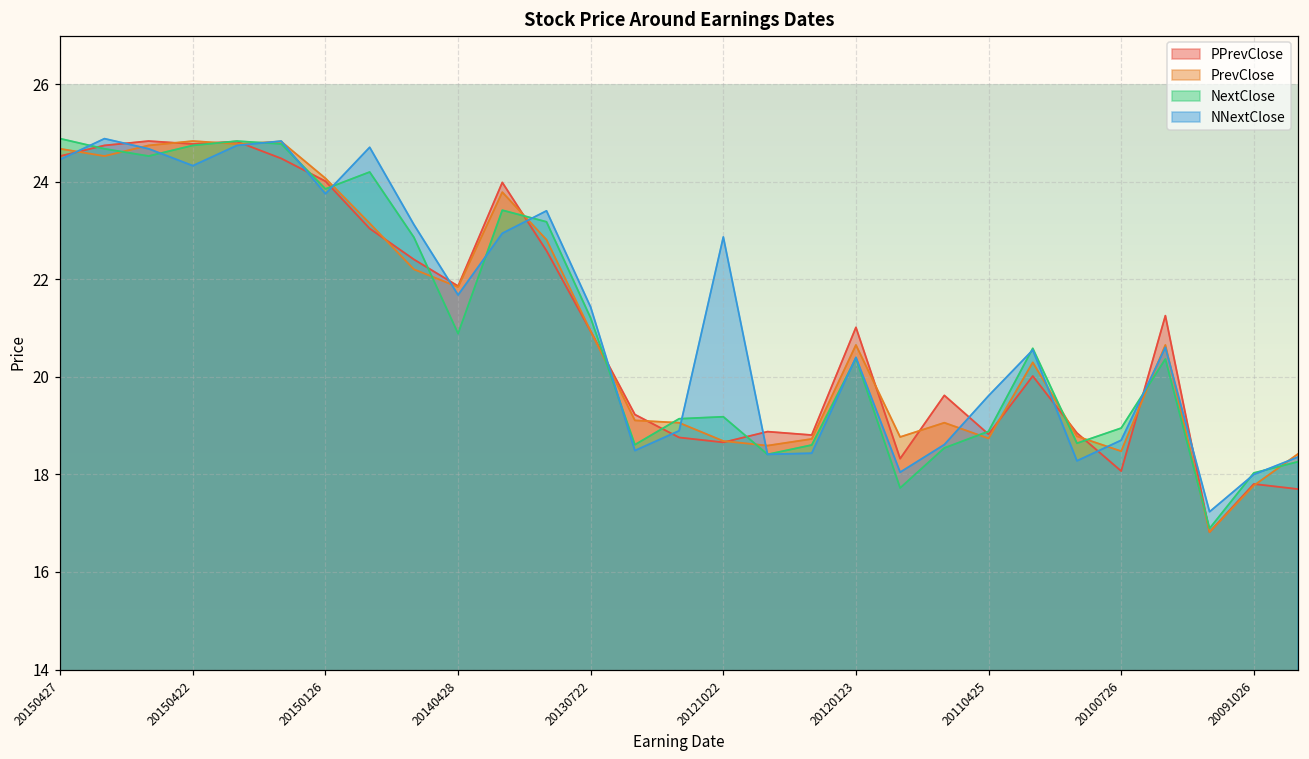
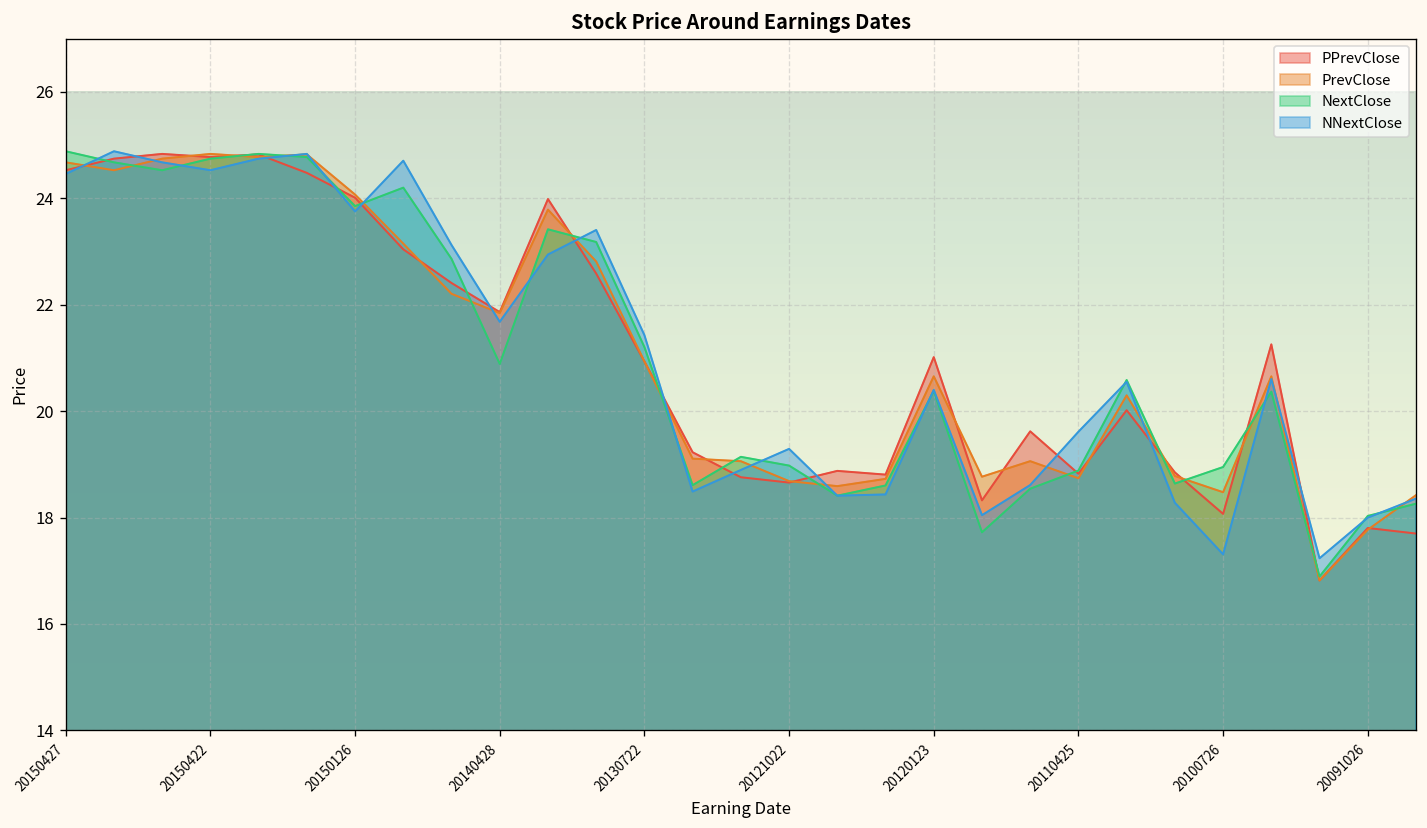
NNextClose, 20150422: 24.3 -> 24.5
NextClose, 20121022: 19.2 -> 19.0
NNextClose, 20121022: 22.9 -> 19.3
NNextClose, 20100726: 18.7 -> 17.3
